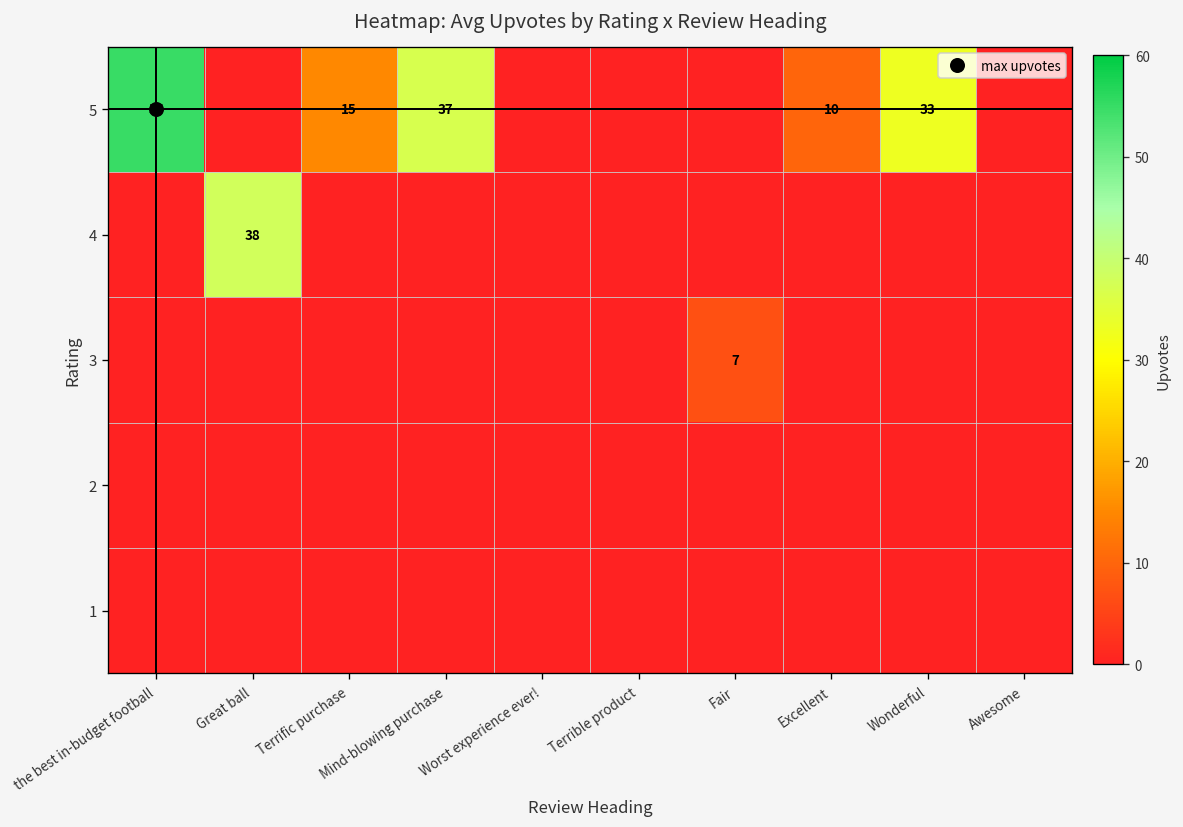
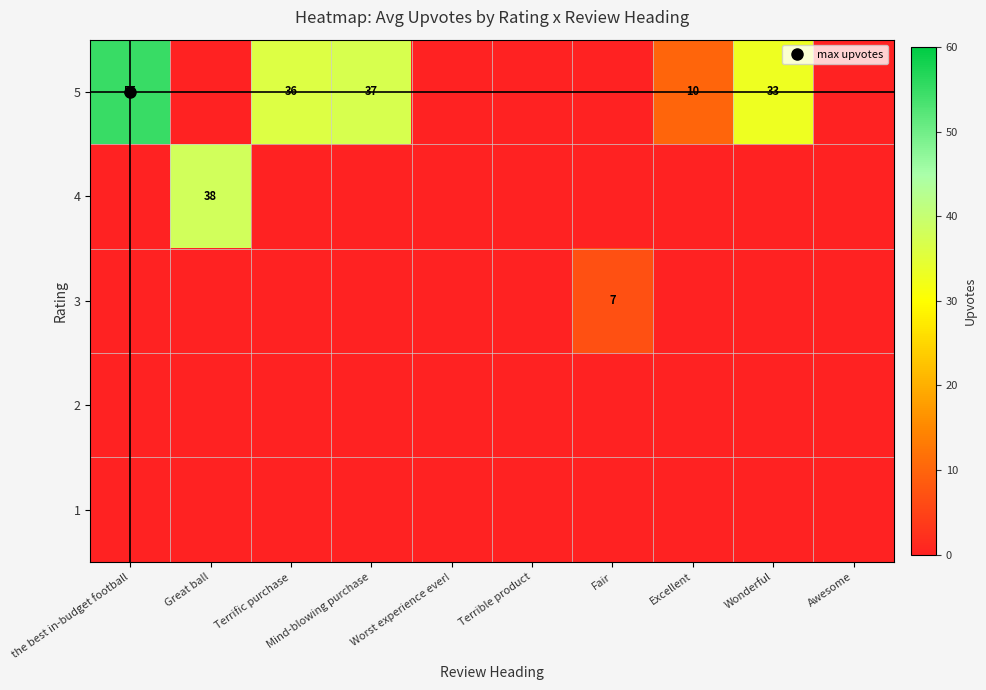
5, Terrific purchase: 15 -> 36
